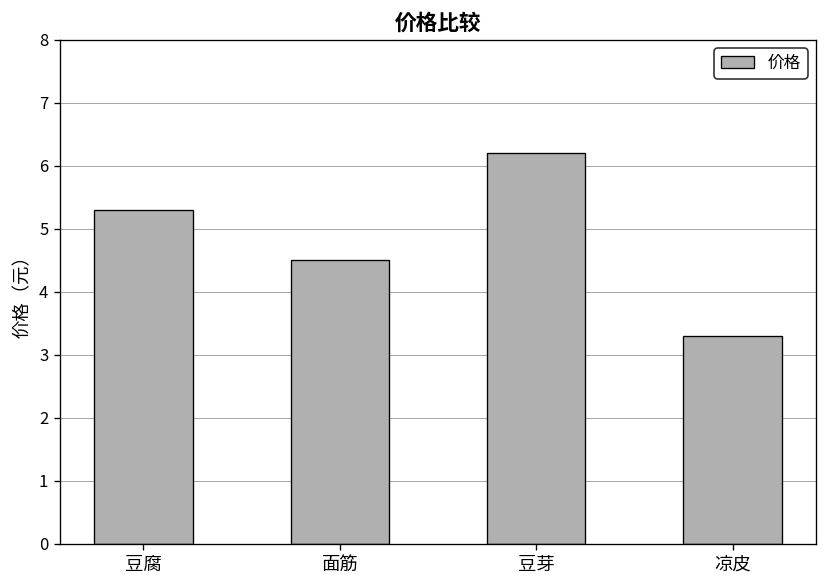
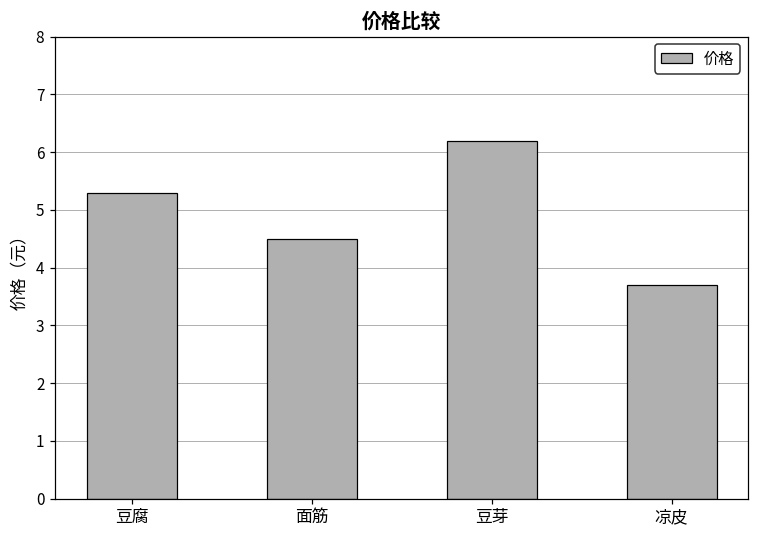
凉皮: 3.3 -> 3.7
